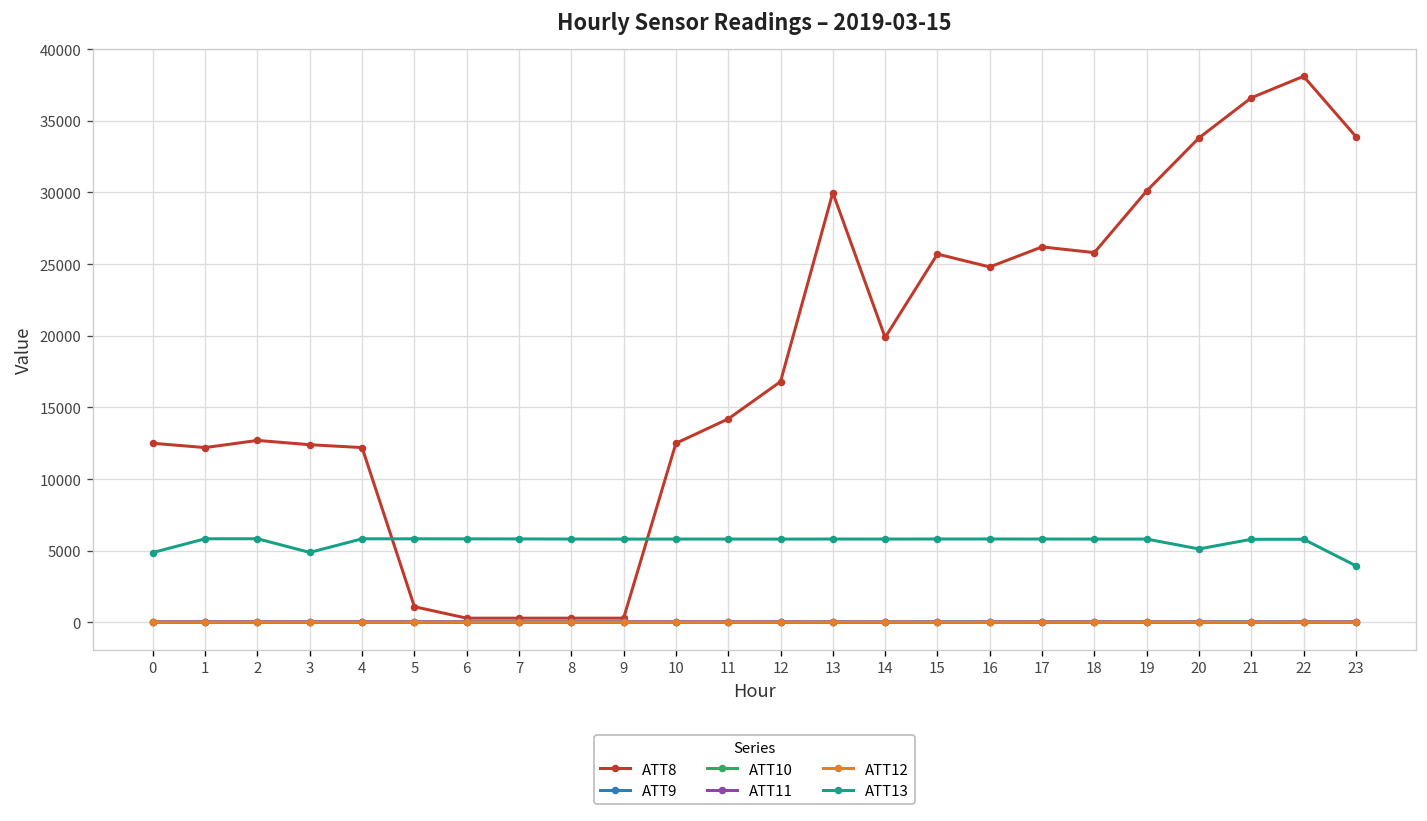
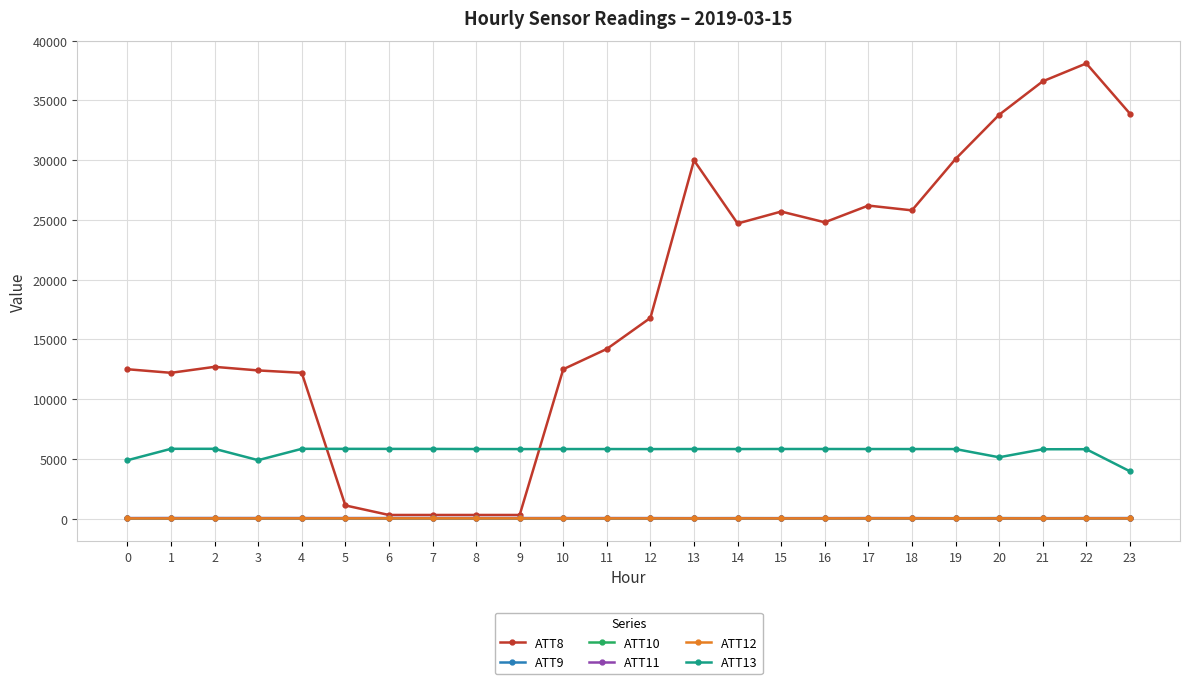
ATT8, 14: 19900 -> 24700
